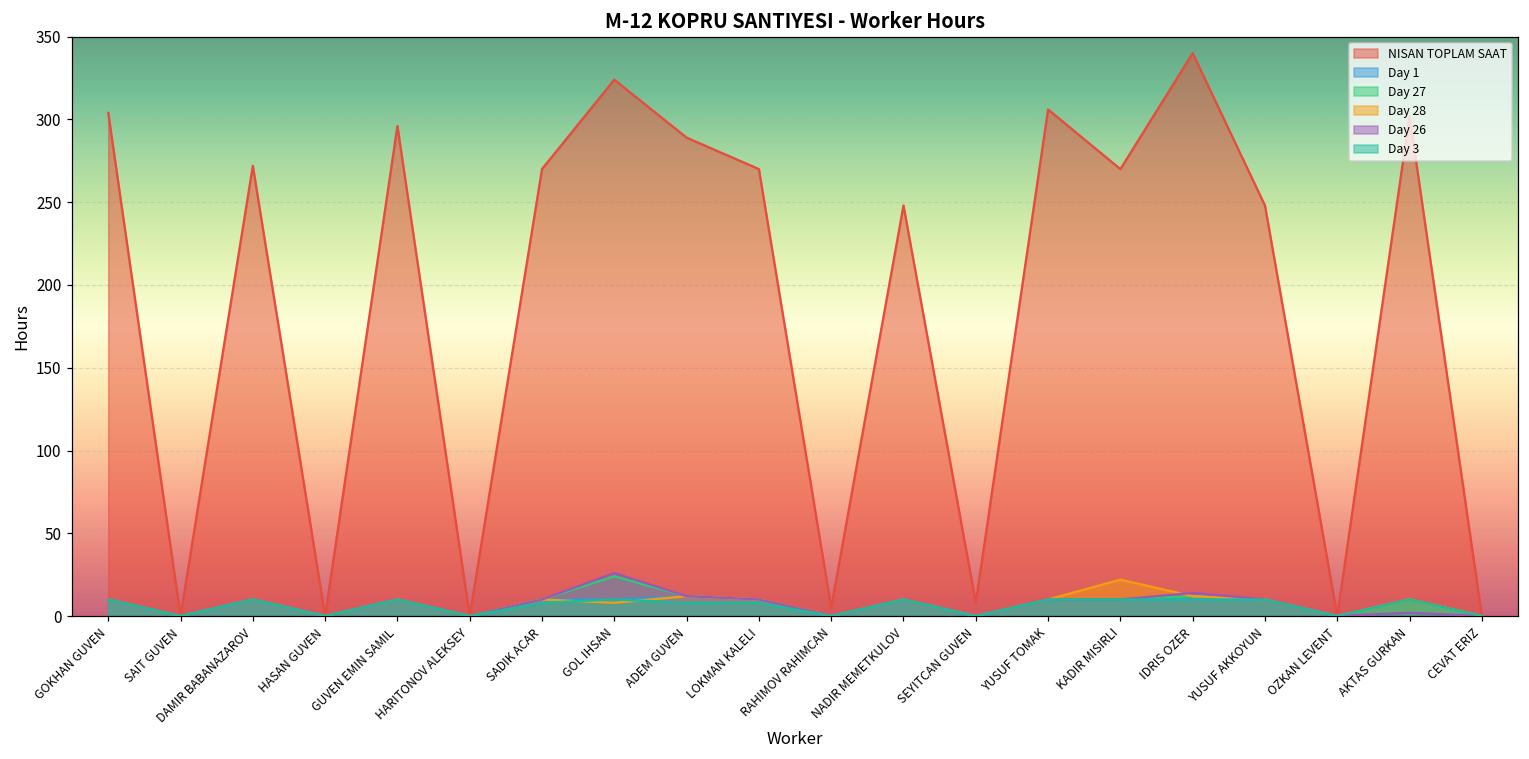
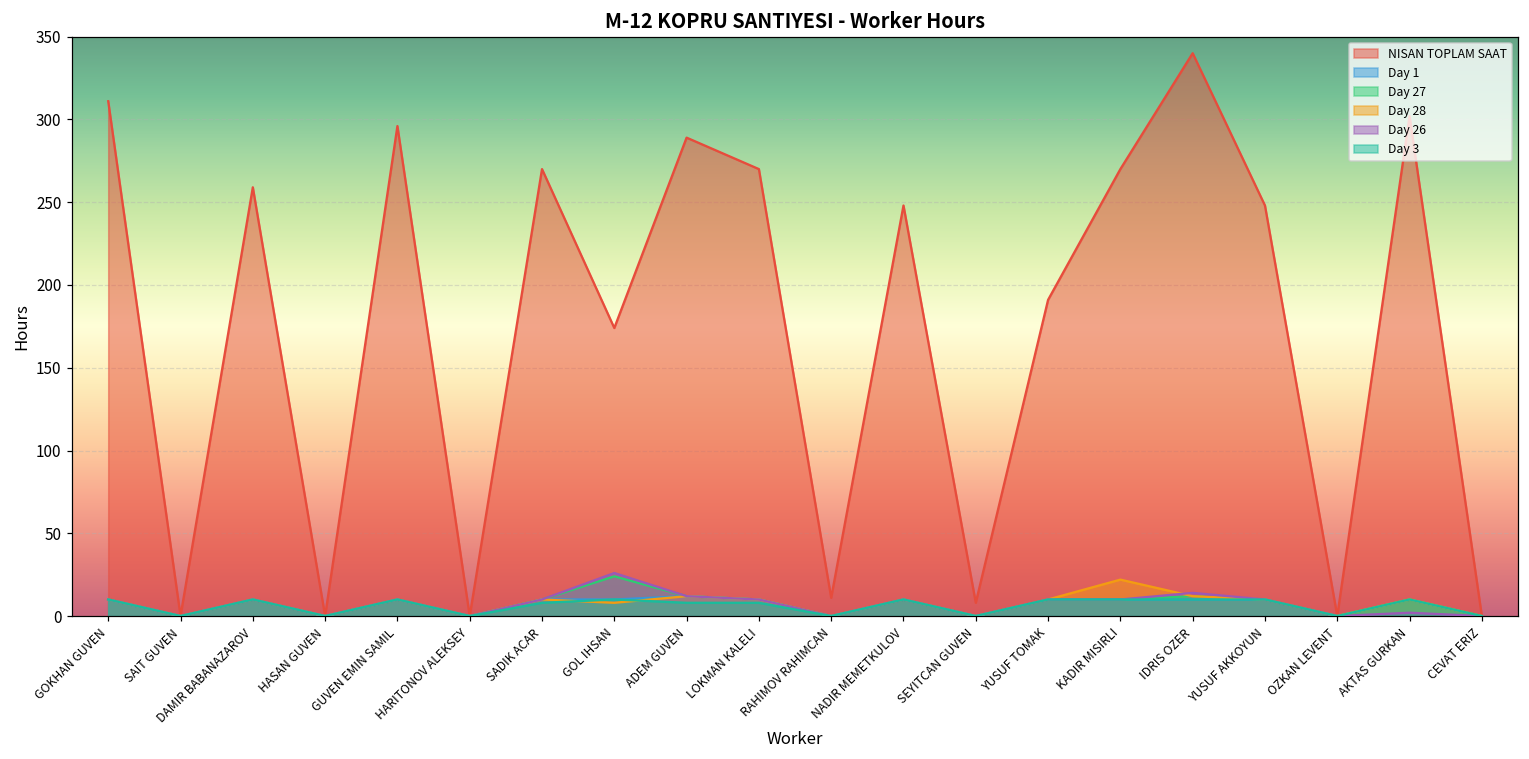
NISAN TOPLAM SAAT, GOKHAN GUVEN: 304 -> 311
NISAN TOPLAM SAAT, DAMIR BABANAZAROV: 272 -> 259
NISAN TOPLAM SAAT, GOL IHSAN: 324 -> 174
NISAN TOPLAM SAAT, RAHIMOV RAHIMCAN: 5 -> 11
NISAN TOPLAM SAAT, YUSUF TOMAK: 306 -> 191
